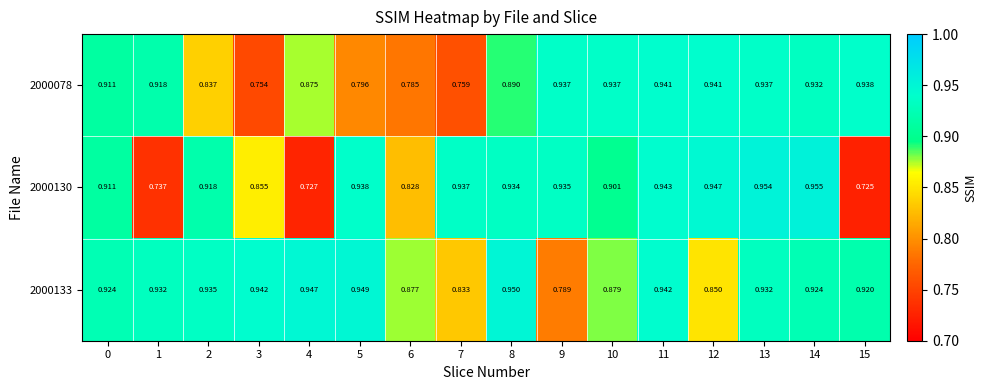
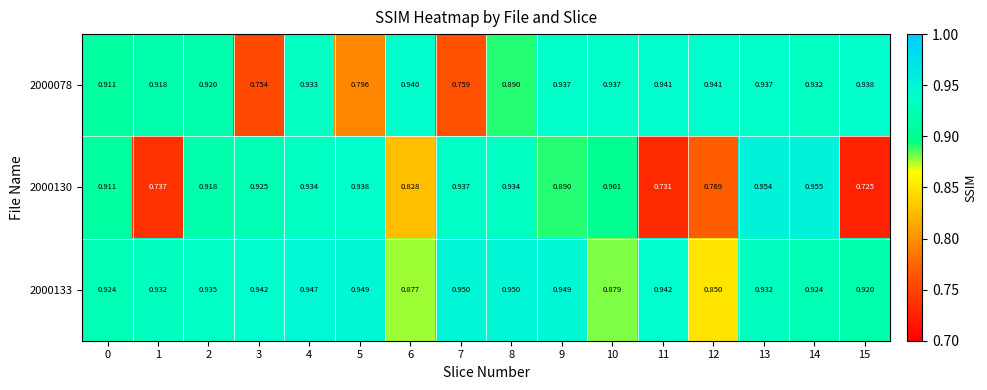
2000078, 2: 0.837 -> 0.920
2000078, 4: 0.875 -> 0.933
2000078, 6: 0.785 -> 0.940
2000130, 3: 0.855 -> 0.925
2000130, 4: 0.727 -> 0.934
2000130, 9: 0.935 -> 0.890
2000130, 11: 0.943 -> 0.731
2000130, 12: 0.947 -> 0.769
2000133, 7: 0.833 -> 0.950
2000133, 9: 0.789 -> 0.949
